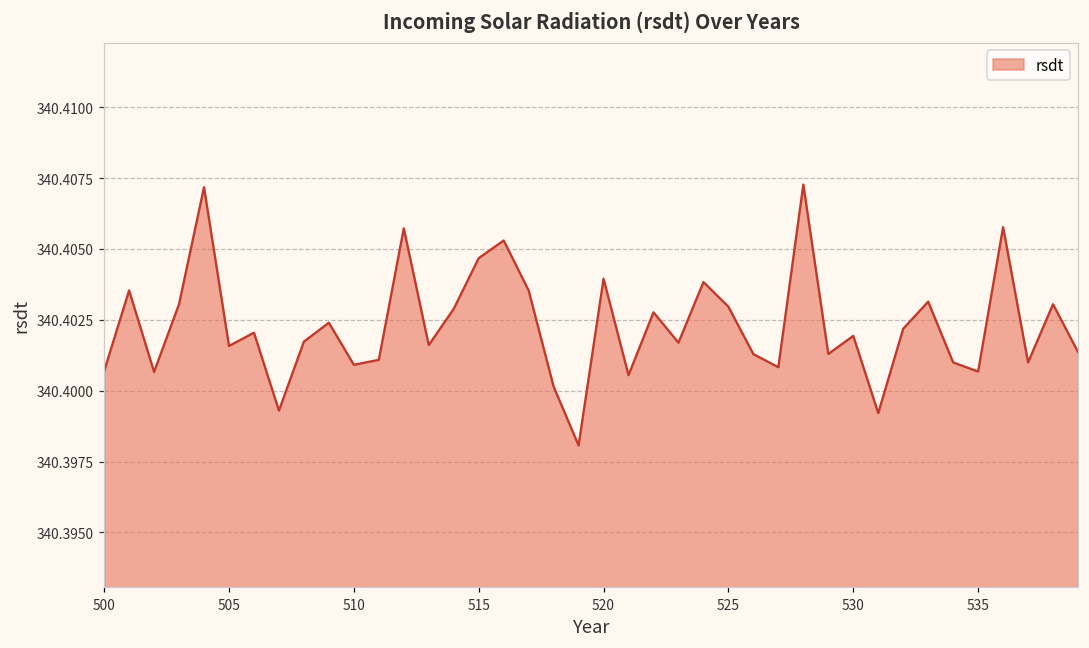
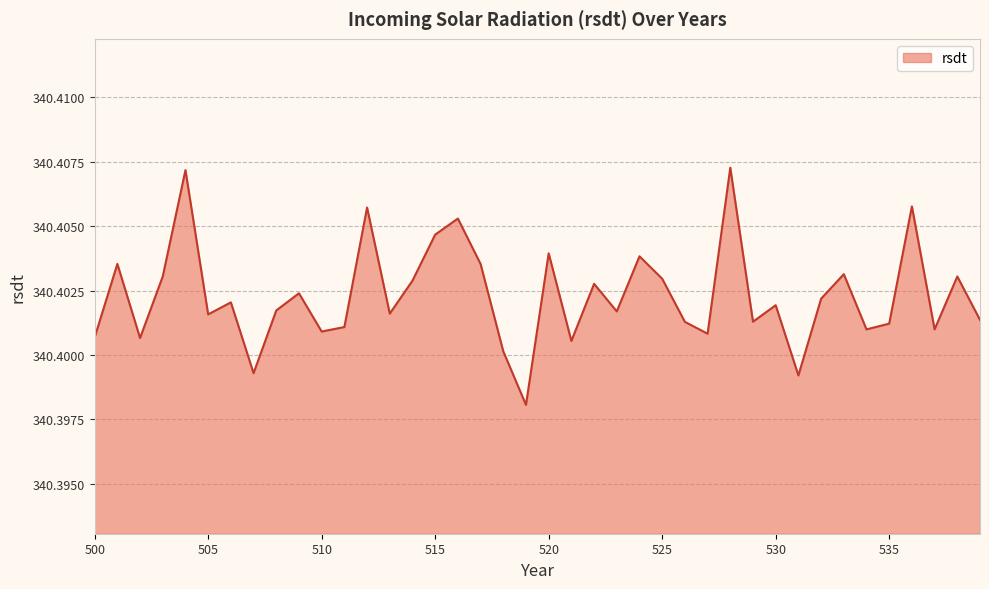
535: 340.4007 -> 340.4012
